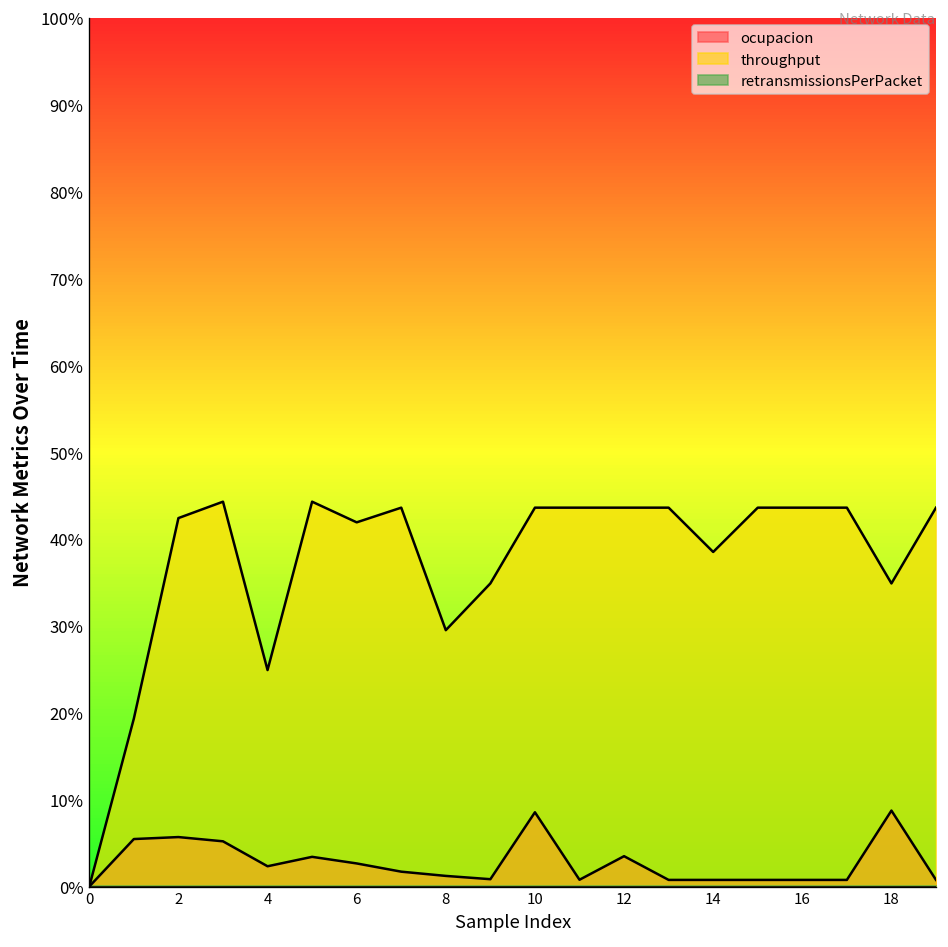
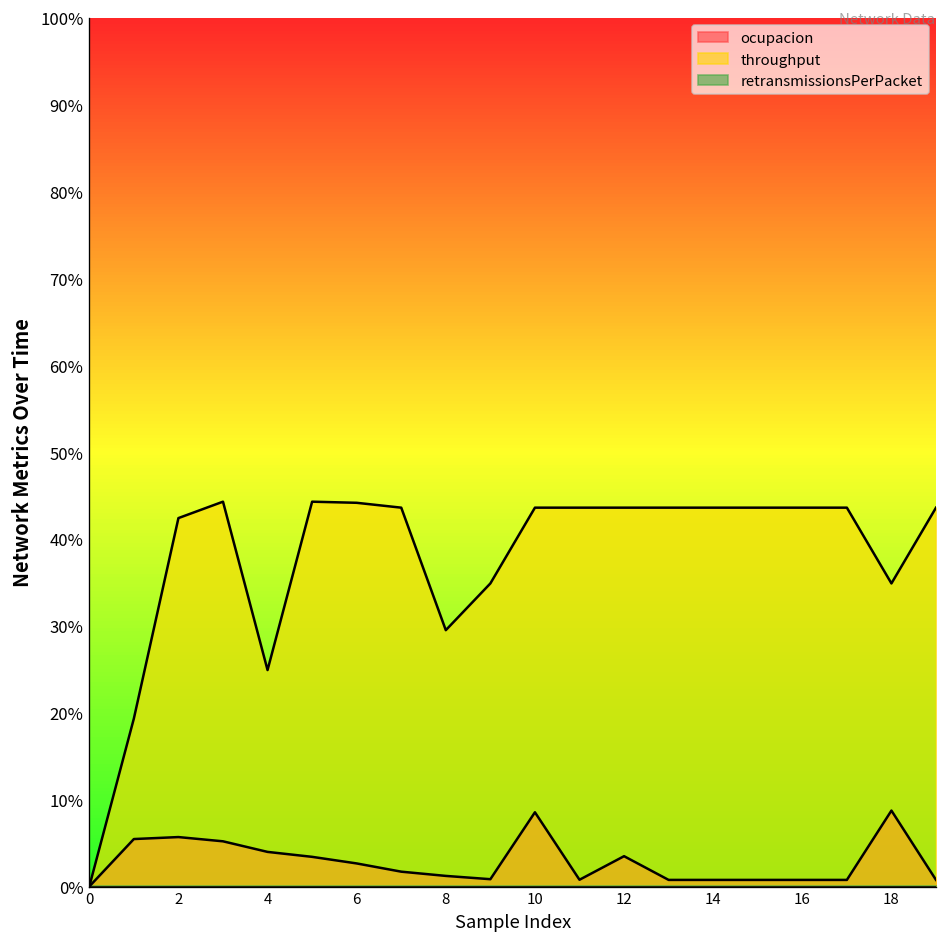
ocupacion, 4: 2% -> 4%
throughput, 6: 42% -> 44%
throughput, 14: 39% -> 44%
